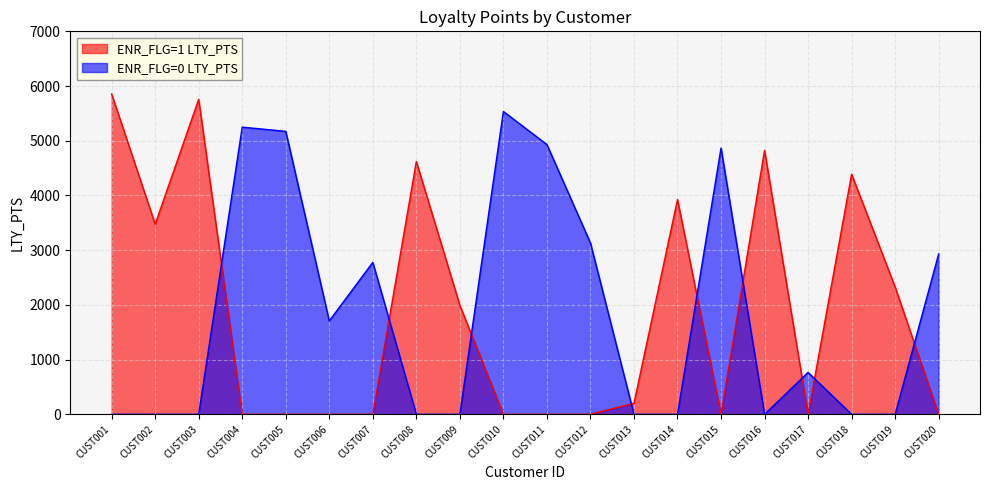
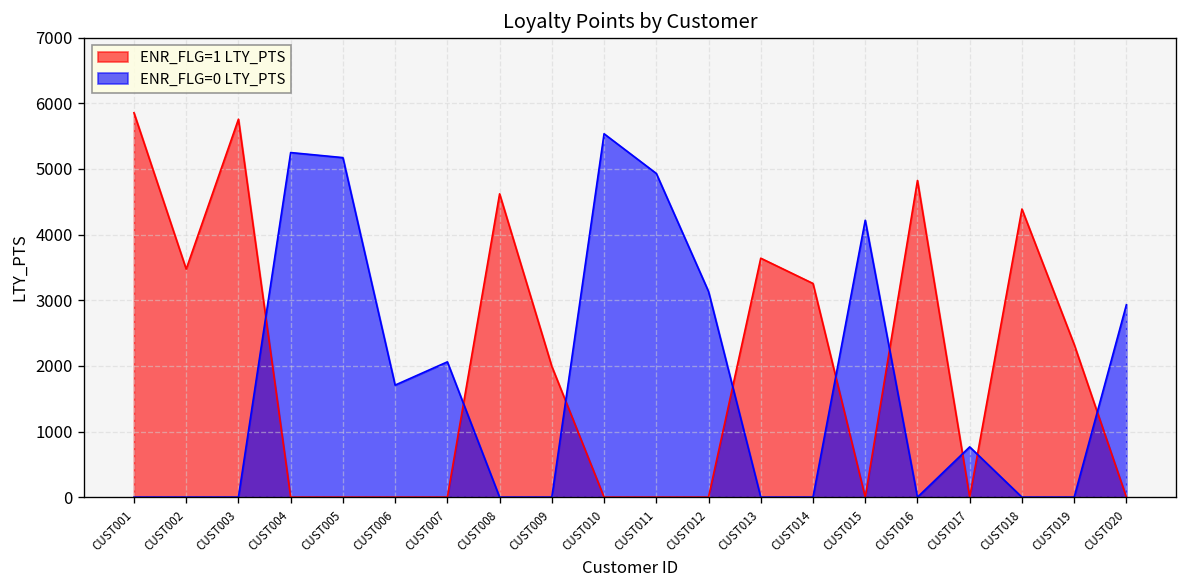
ENR_FLG=0 LTY_PTS, CUST007: 2800 -> 2100
ENR_FLG=1 LTY_PTS, CUST013: 200 -> 3600
ENR_FLG=1 LTY_PTS, CUST014: 3900 -> 3300
ENR_FLG=0 LTY_PTS, CUST015: 4900 -> 4200
